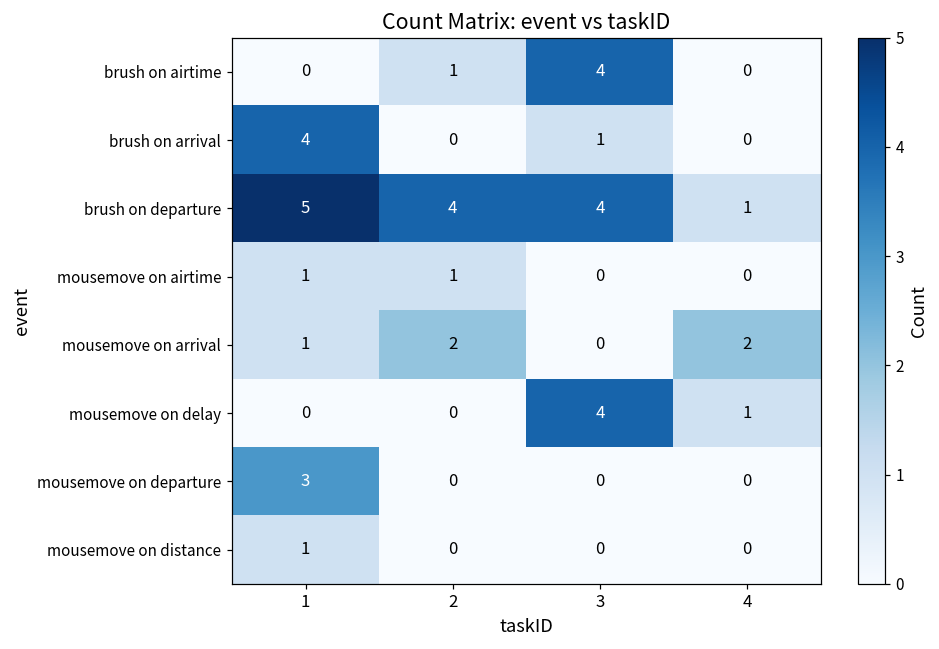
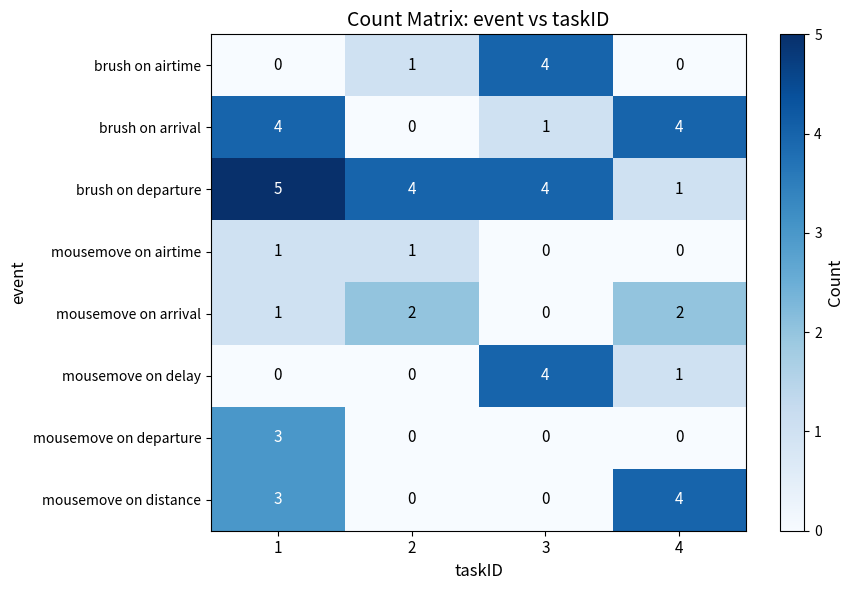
brush on arrival, 4: 0 -> 4
mousemove on distance, 1: 1 -> 3
mousemove on distance, 4: 0 -> 4
